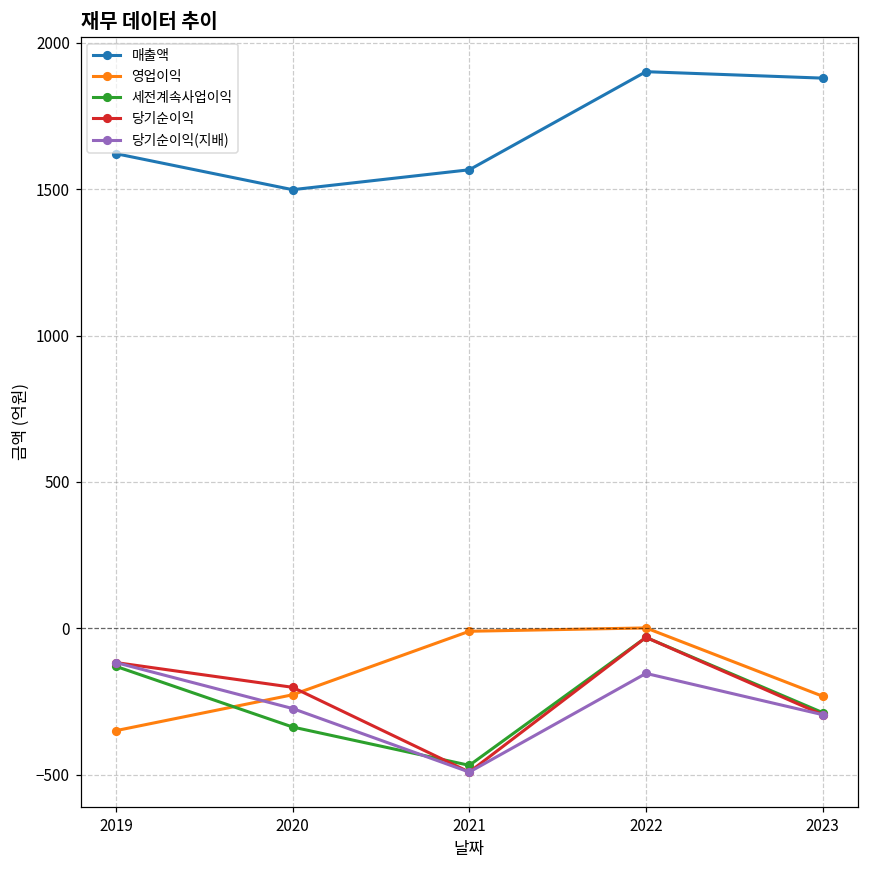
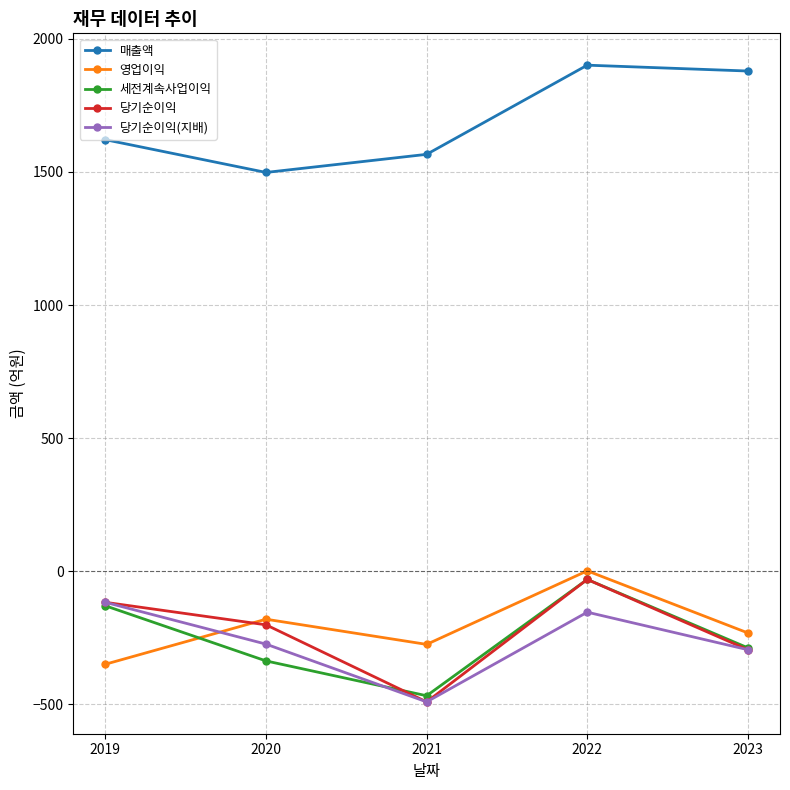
영업이익, 2020: -230 -> -180
영업이익, 2021: -10 -> -280
